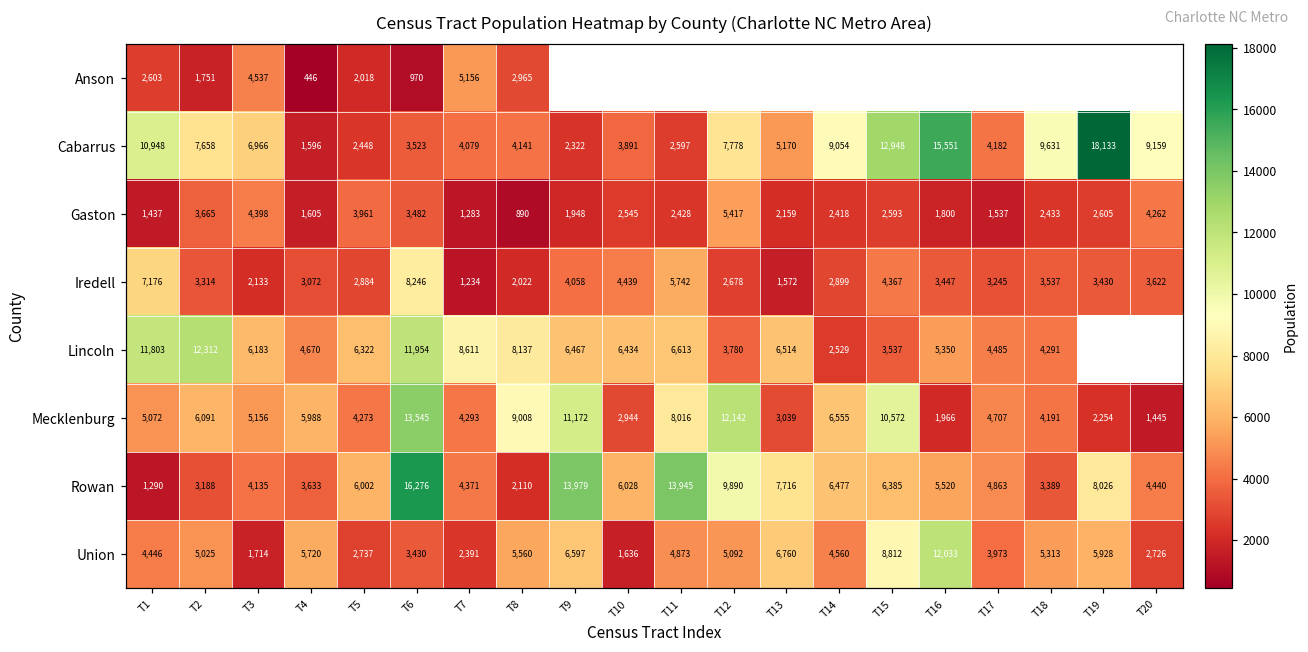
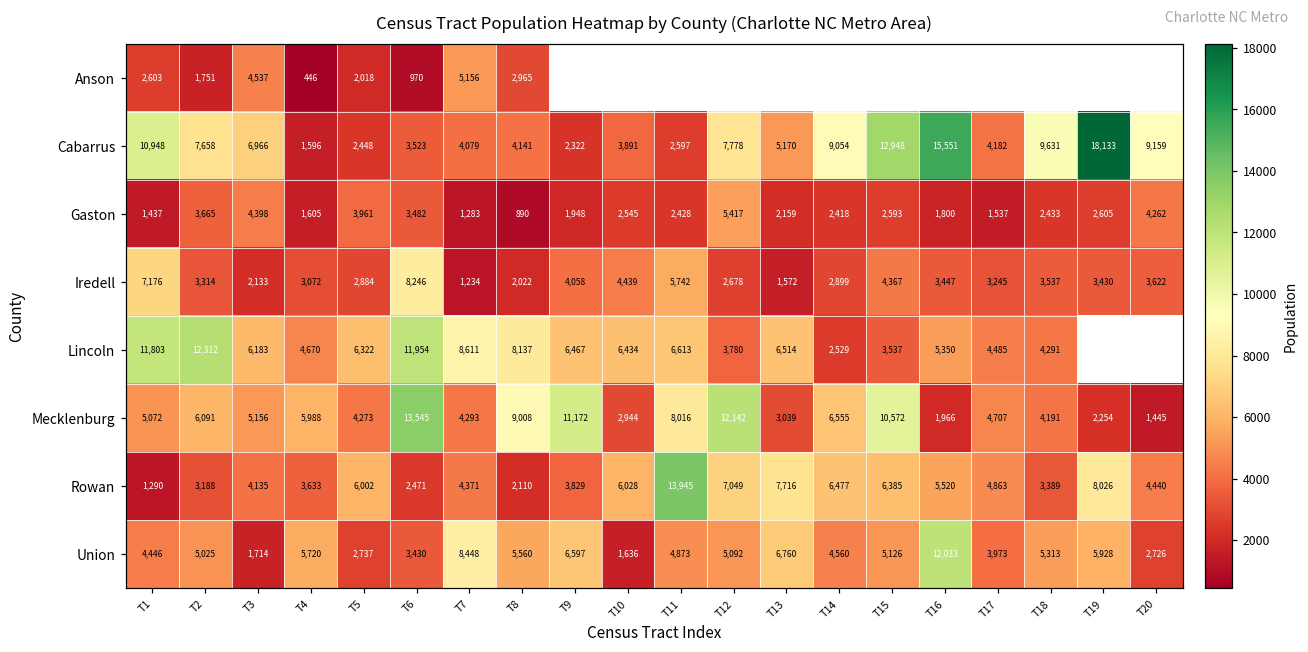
Rowan, T6: 16,276 -> 2,471
Rowan, T9: 13,979 -> 3,829
Rowan, T12: 9,890 -> 7,049
Union, T7: 2,391 -> 8,448
Union, T15: 8,812 -> 5,126
